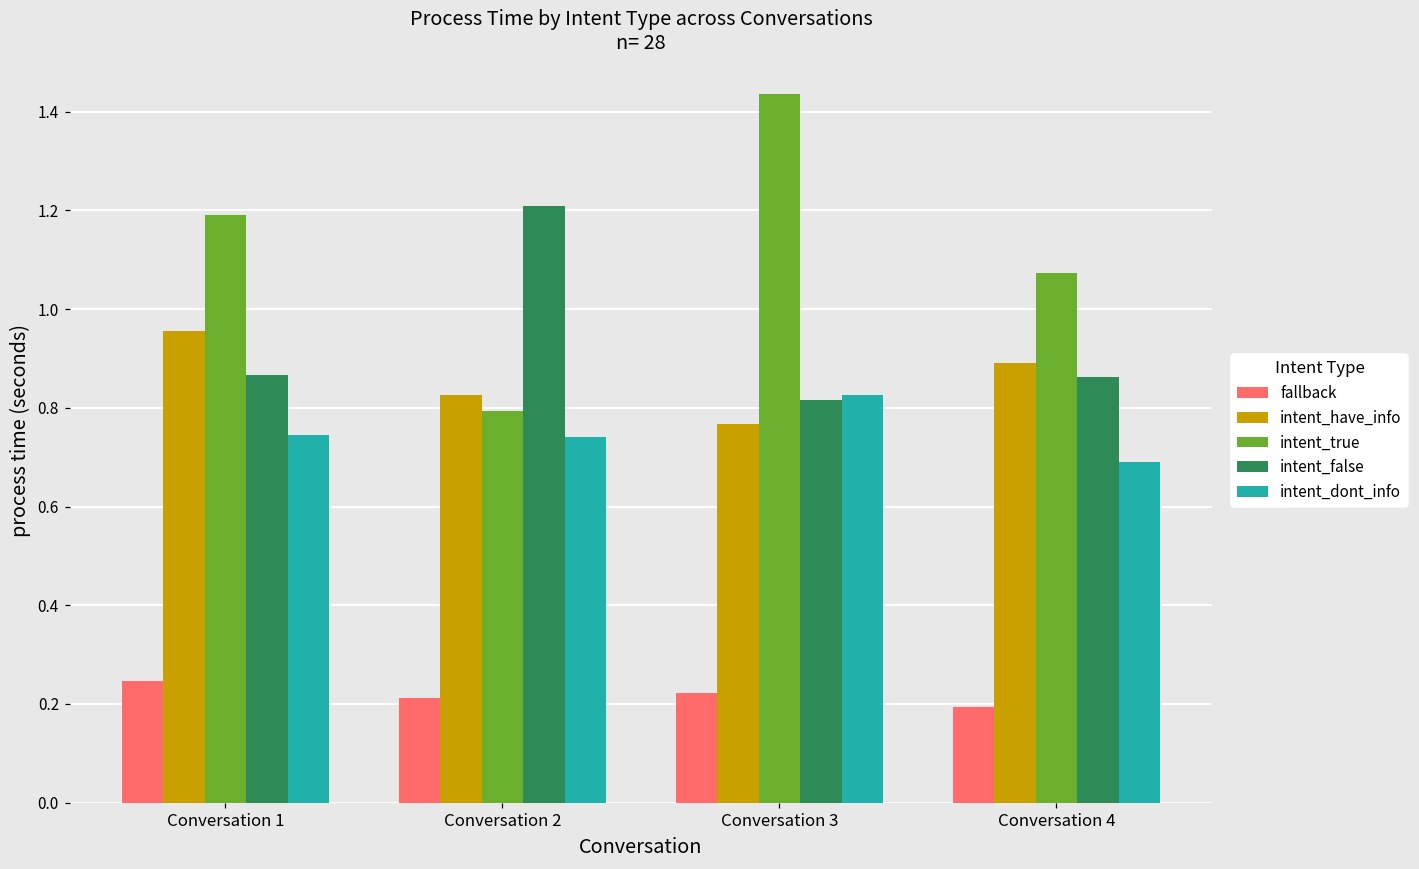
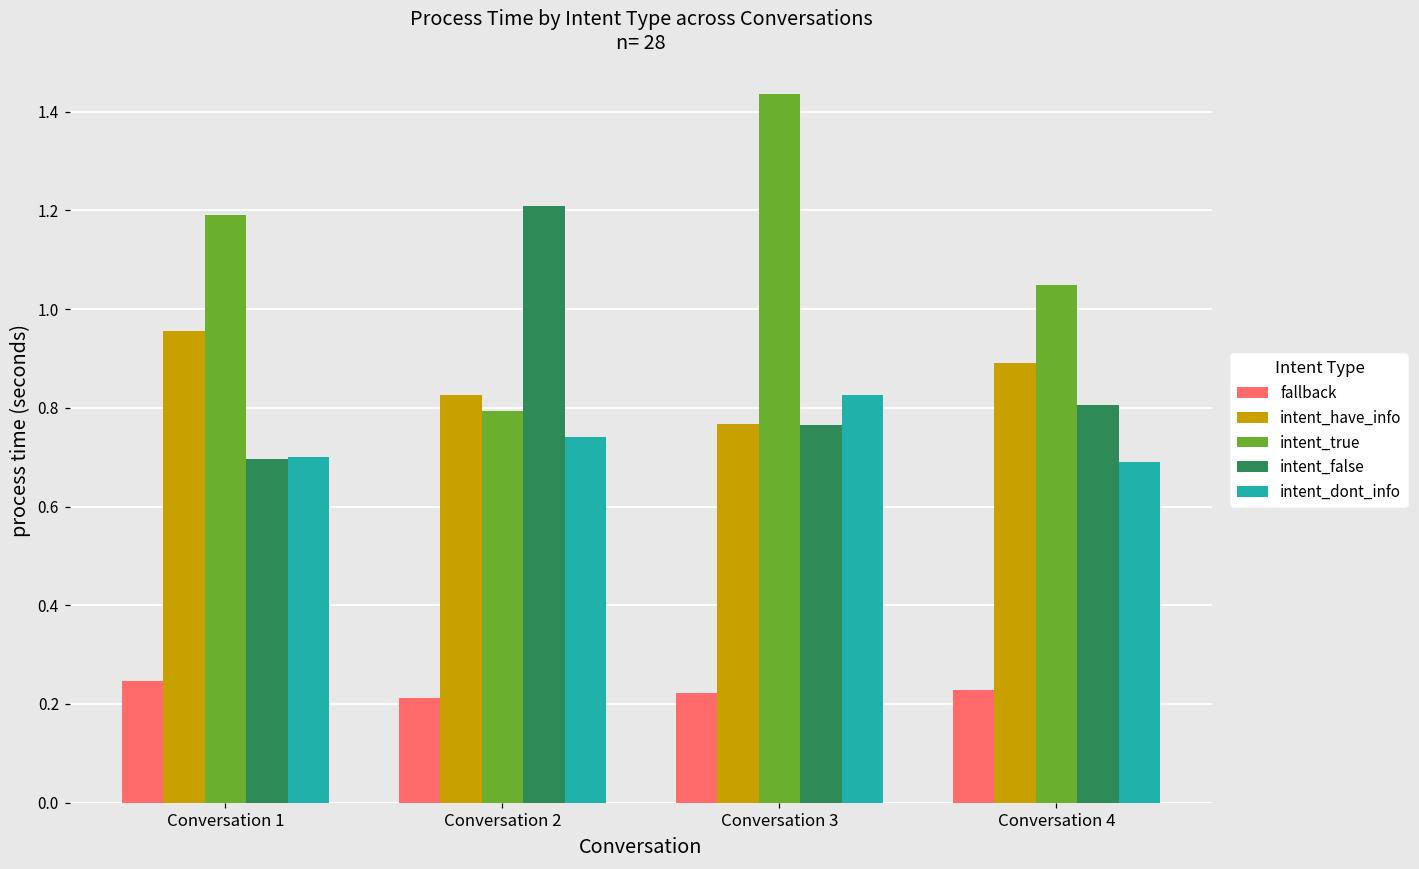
intent_false, Conversation 1: 0.87 -> 0.70
intent_dont_info, Conversation 1: 0.75 -> 0.70
intent_false, Conversation 3: 0.82 -> 0.77
fallback, Conversation 4: 0.19 -> 0.23
intent_true, Conversation 4: 1.07 -> 1.05
intent_false, Conversation 4: 0.86 -> 0.81
